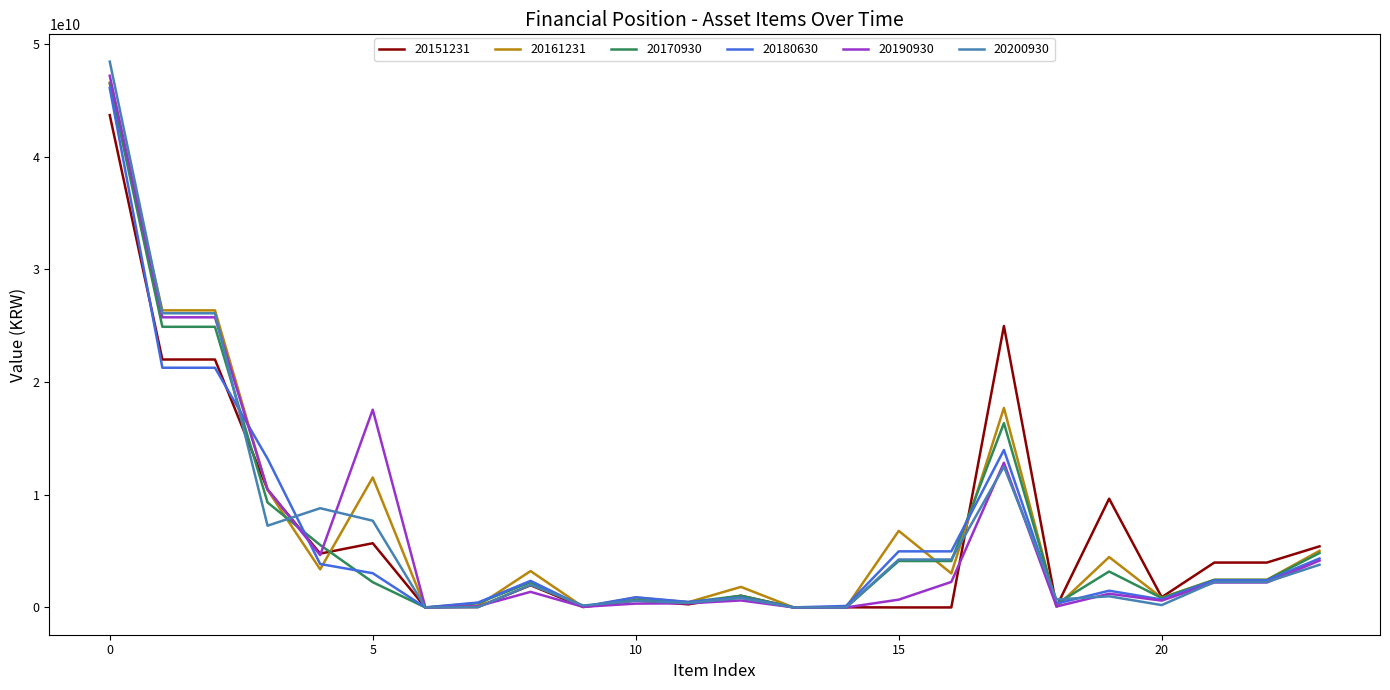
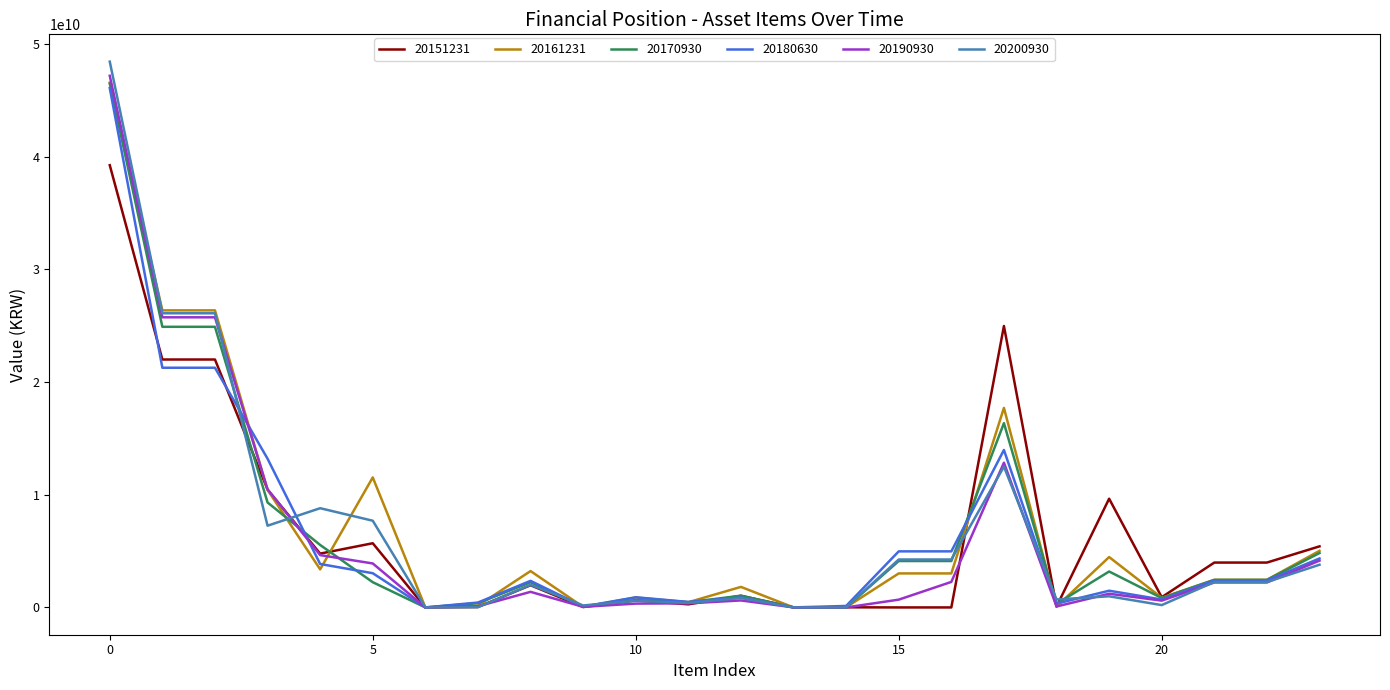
20151231, 0: 43700000000 -> 39300000000
20190930, 5: 17600000000 -> 3900000000
20161231, 15: 6800000000 -> 3000000000
